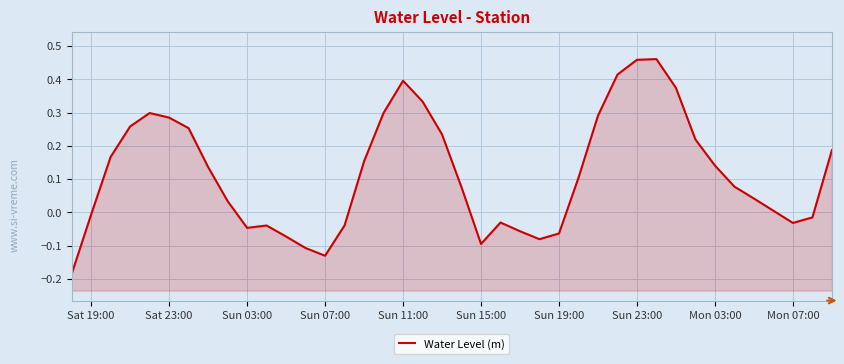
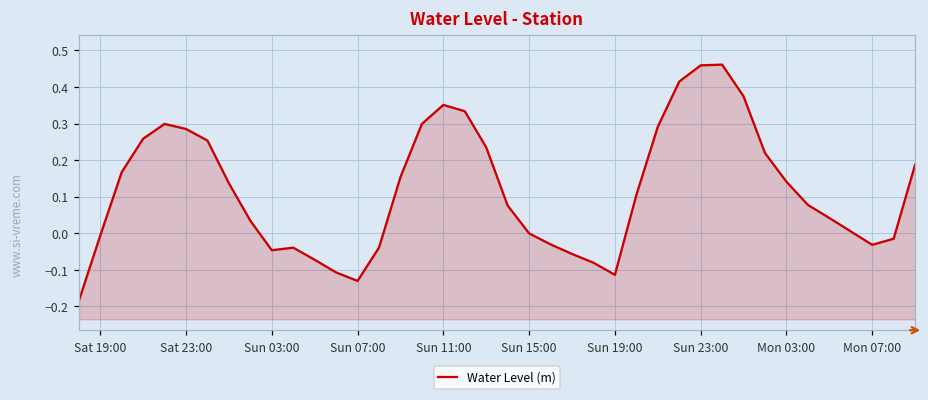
Sun 11:00: 0.40 -> 0.35
Sun 15:00: -0.09 -> 0.00
Sun 19:00: -0.06 -> -0.11
